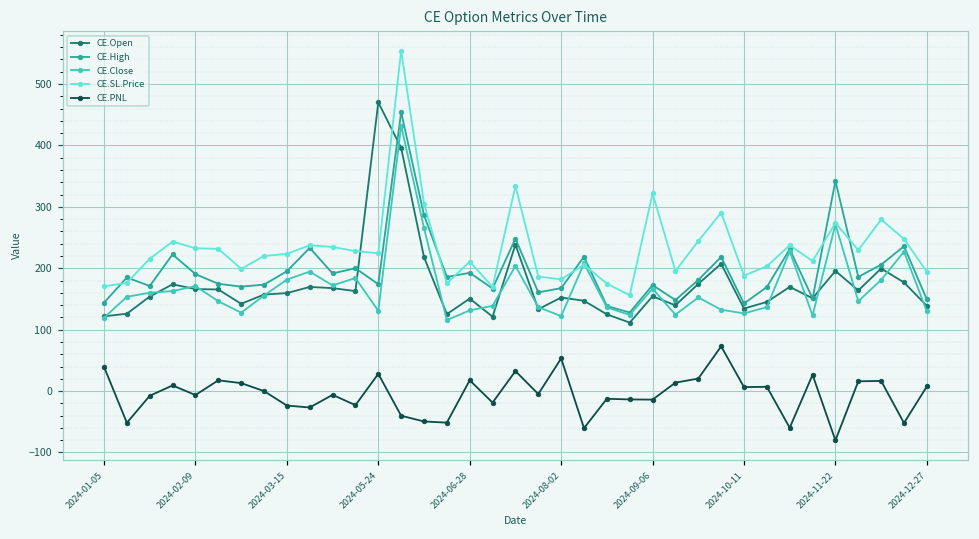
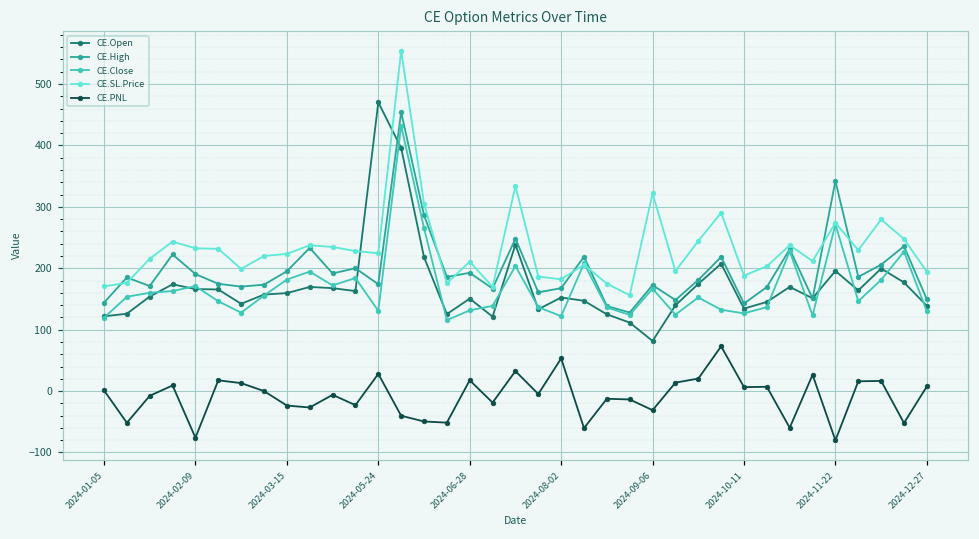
CE.PNL, 2024-01-05: 40 -> 0
CE.PNL, 2024-02-09: -10 -> -80
CE.Open, 2024-09-06: 150 -> 80
CE.PNL, 2024-09-06: -10 -> -30
